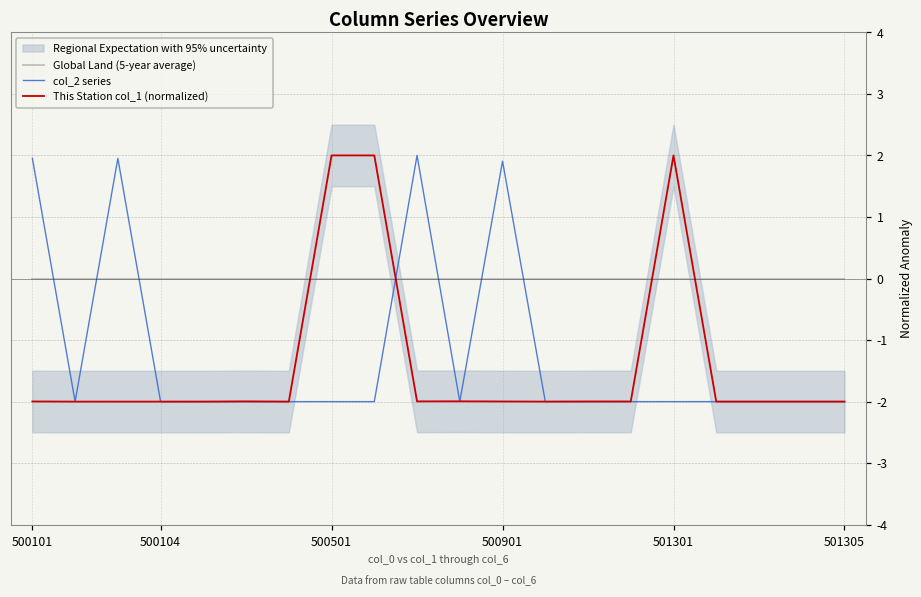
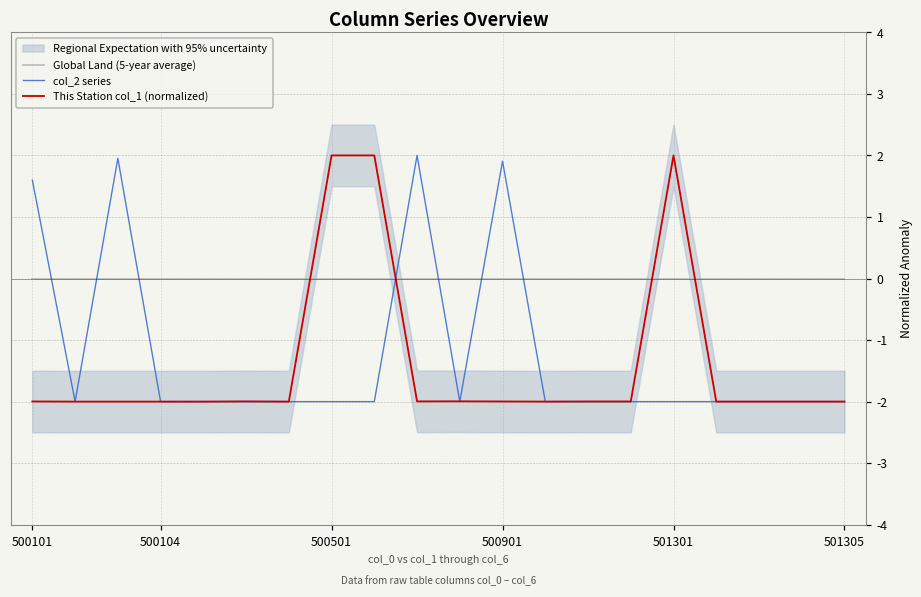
col_2 series, 500101: 2.0 -> 1.6
